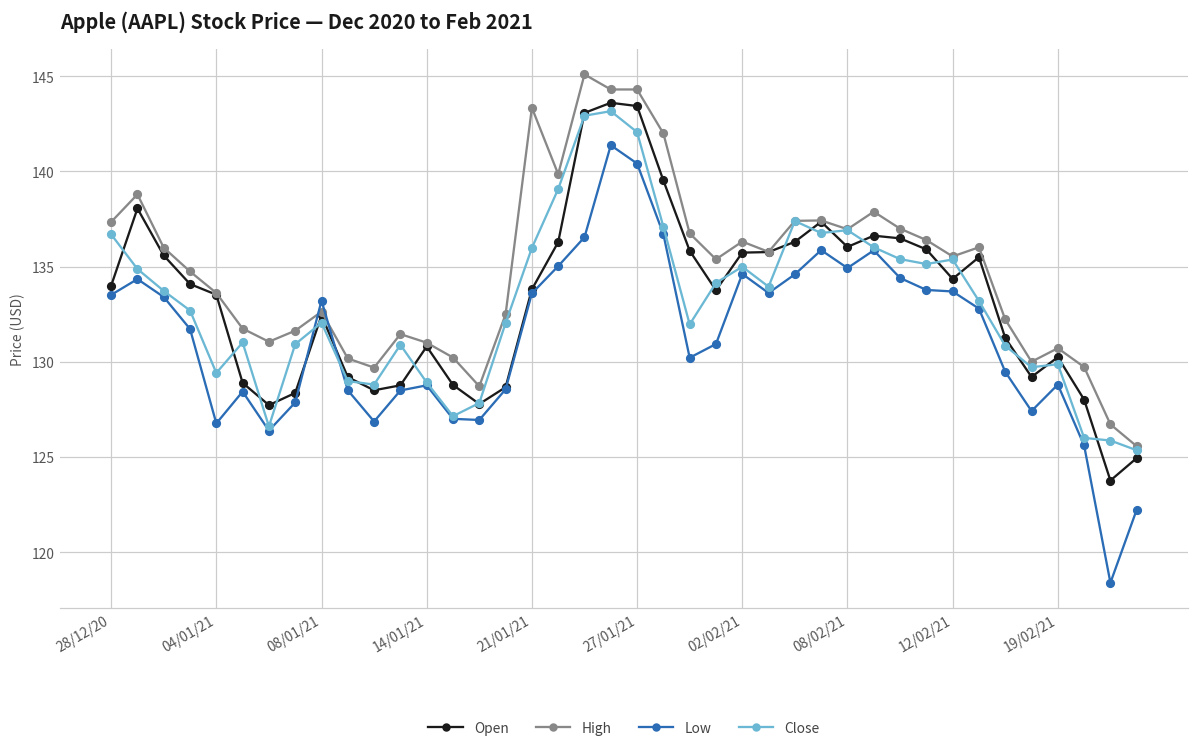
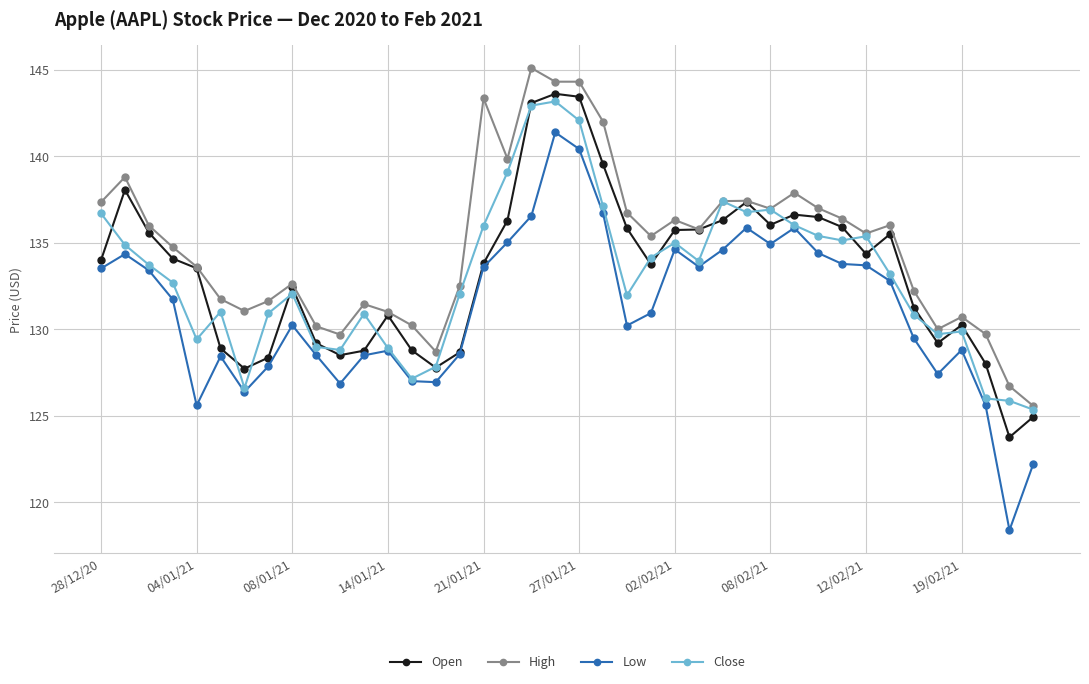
Low, 04/01/21: 126.8 -> 125.6
Low, 08/01/21: 133.2 -> 130.2
